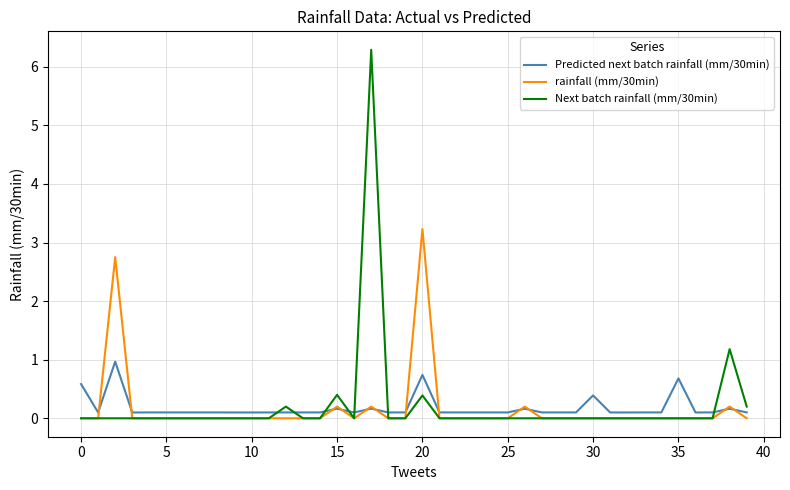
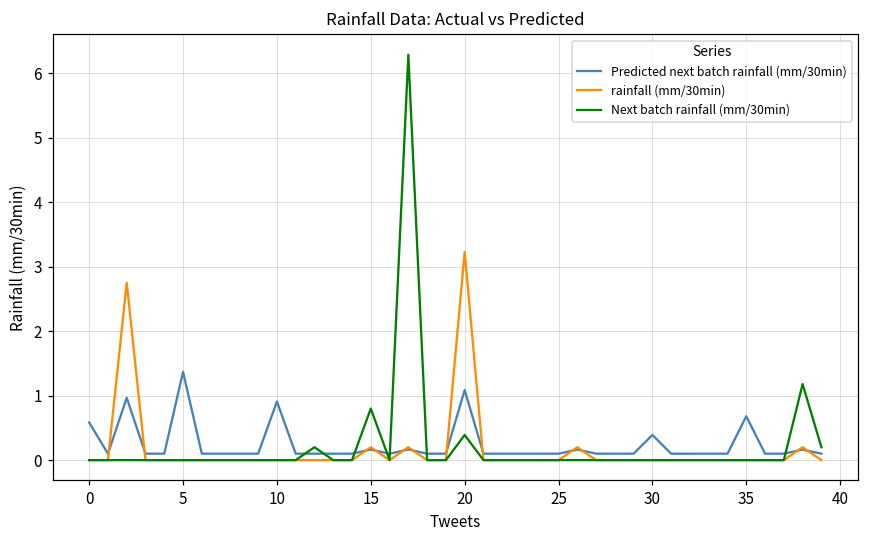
Predicted next batch rainfall (mm/30min), 5: 0.1 -> 1.4
Predicted next batch rainfall (mm/30min), 10: 0.1 -> 0.9
Next batch rainfall (mm/30min), 15: 0.4 -> 0.8
Predicted next batch rainfall (mm/30min), 20: 0.7 -> 1.1
